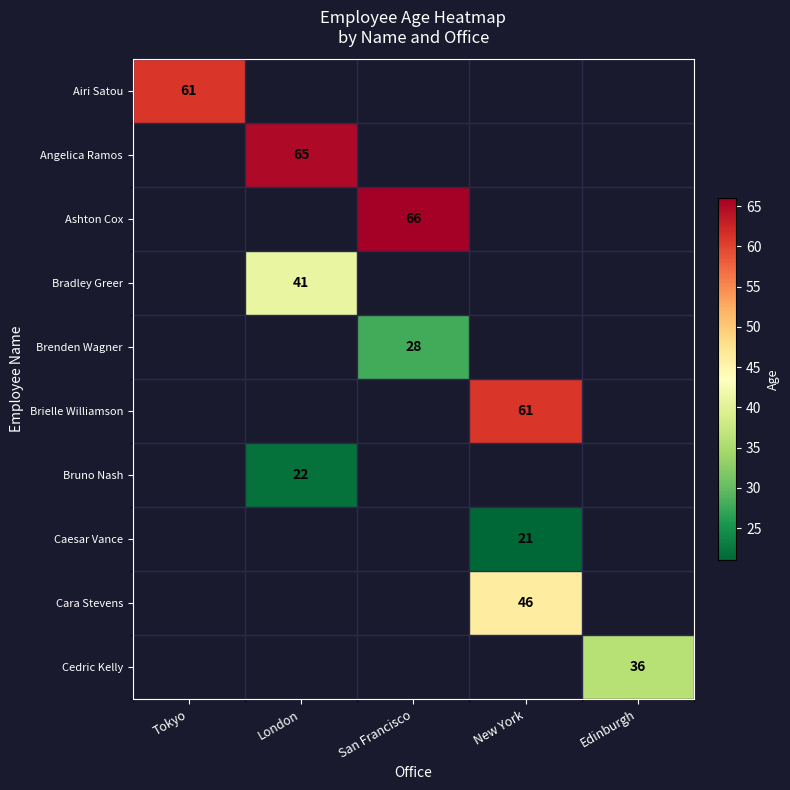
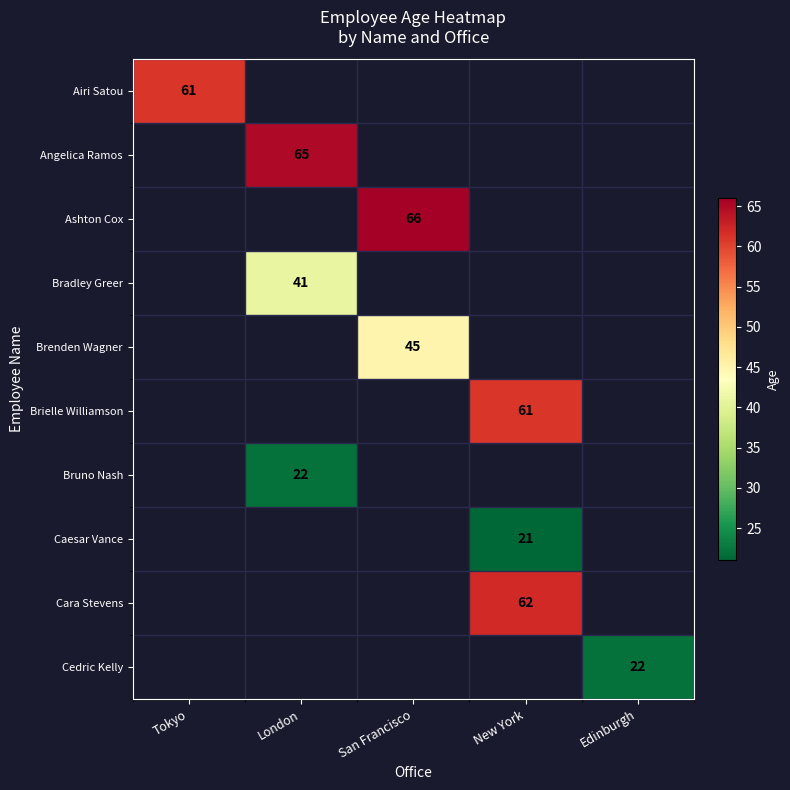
Brenden Wagner, San Francisco: 28 -> 45
Cara Stevens, New York: 46 -> 62
Cedric Kelly, Edinburgh: 36 -> 22
